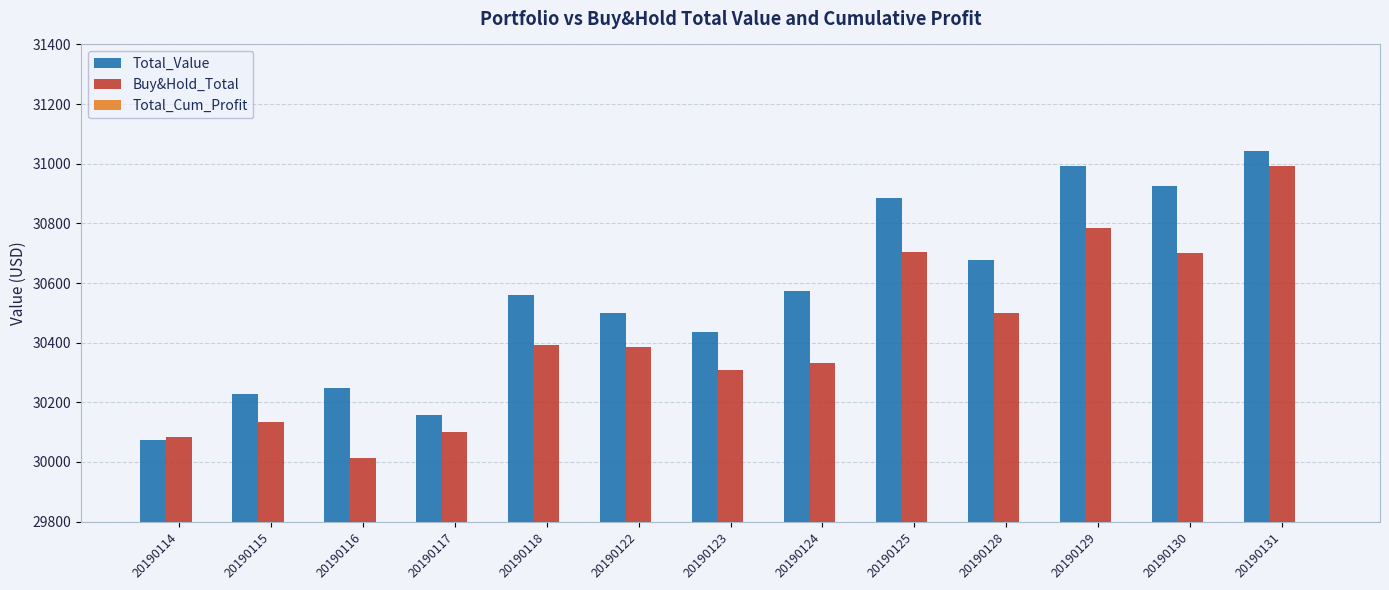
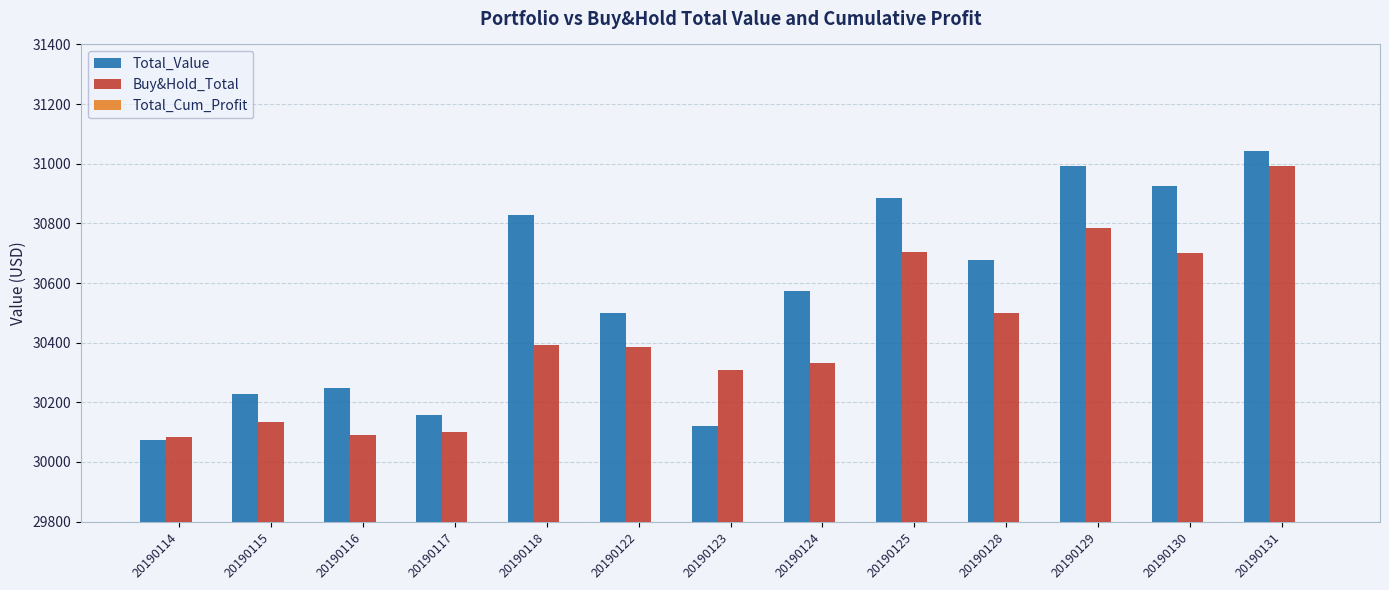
Buy&Hold_Total, 20190116: 30010 -> 30090
Total_Value, 20190118: 30560 -> 30830
Total_Value, 20190123: 30430 -> 30120
